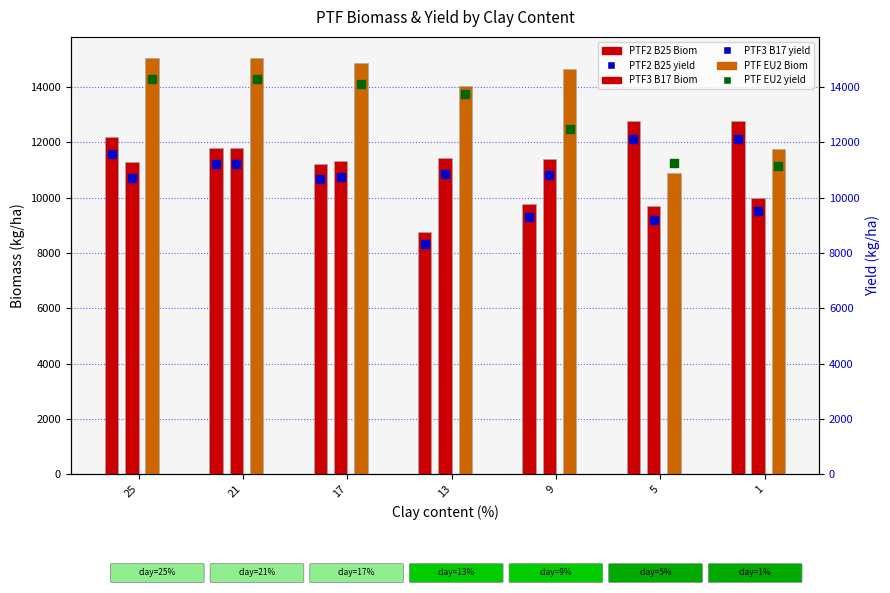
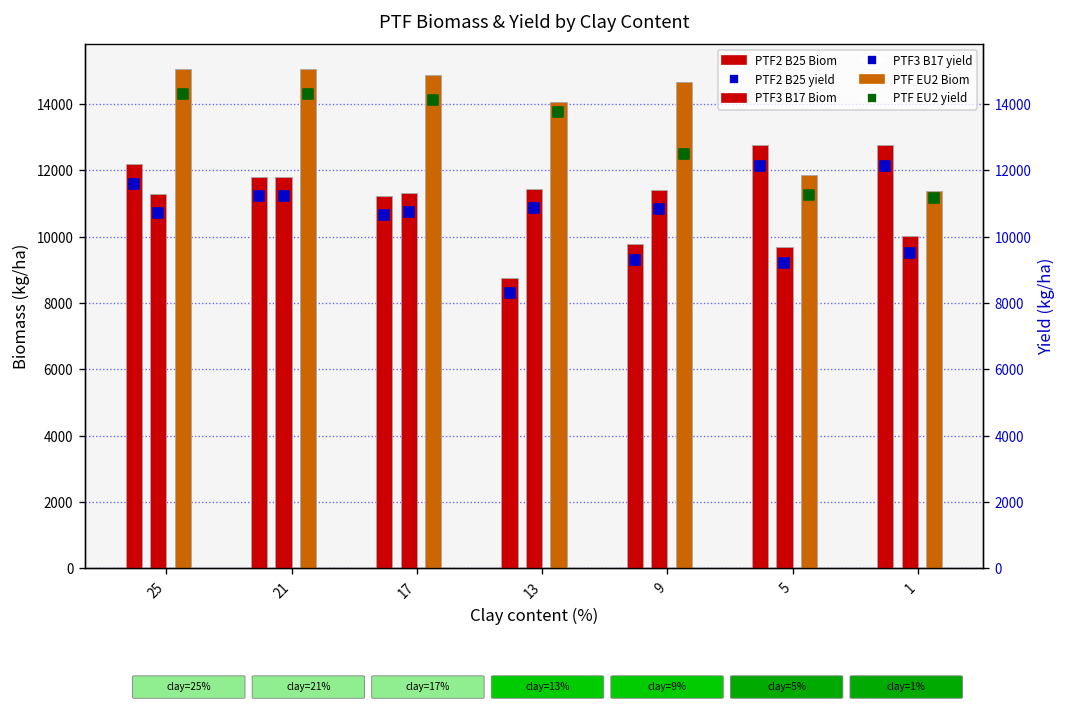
PTF EU2 Biom, 5: 10900 -> 11900
PTF EU2 Biom, 1: 11700 -> 11400
